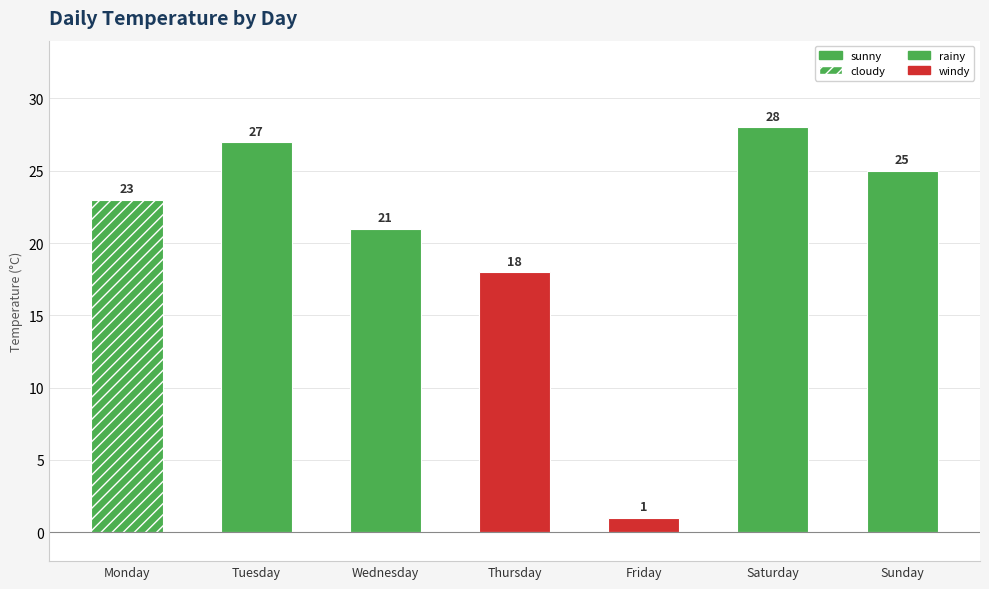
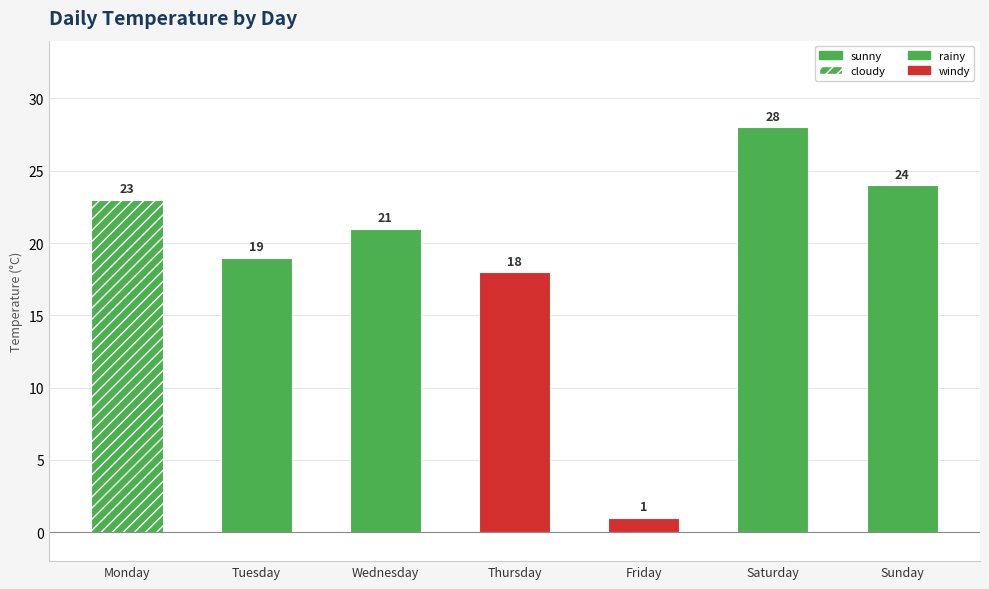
Tuesday: 27 -> 19
Sunday: 25 -> 24
